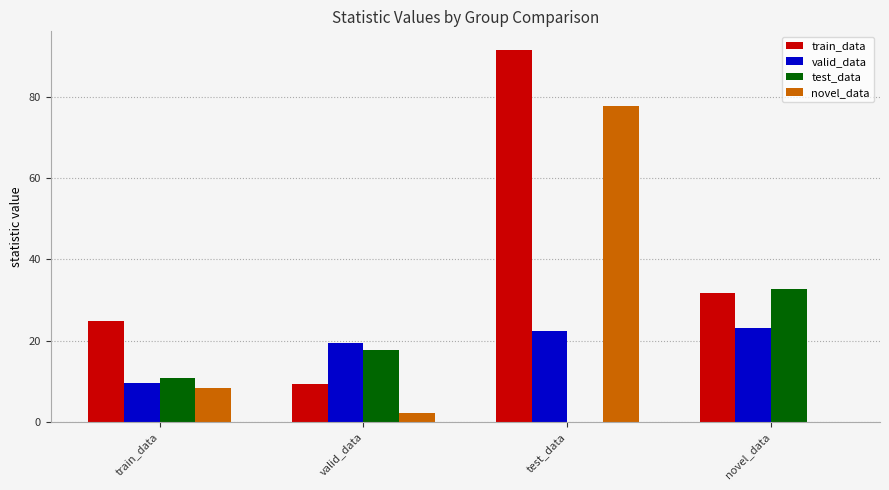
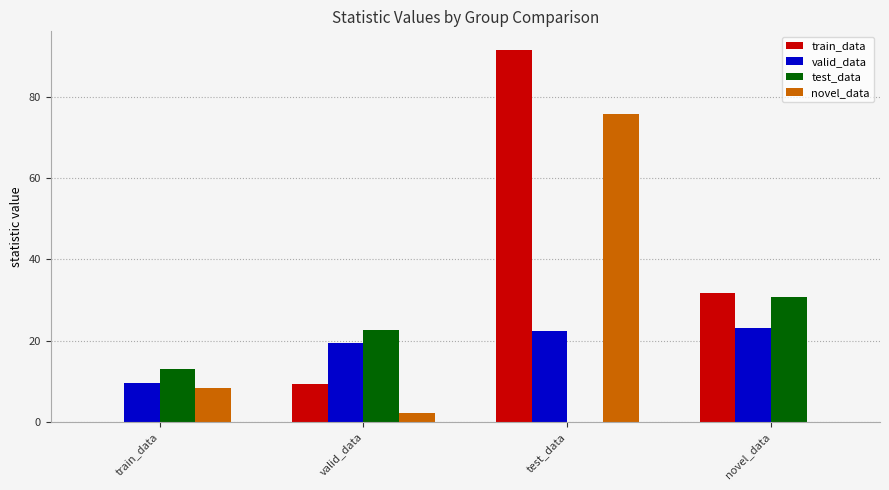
train_data, train_data: 25 -> 0
test_data, train_data: 11 -> 13
test_data, valid_data: 18 -> 23
novel_data, test_data: 78 -> 76
test_data, novel_data: 33 -> 31
